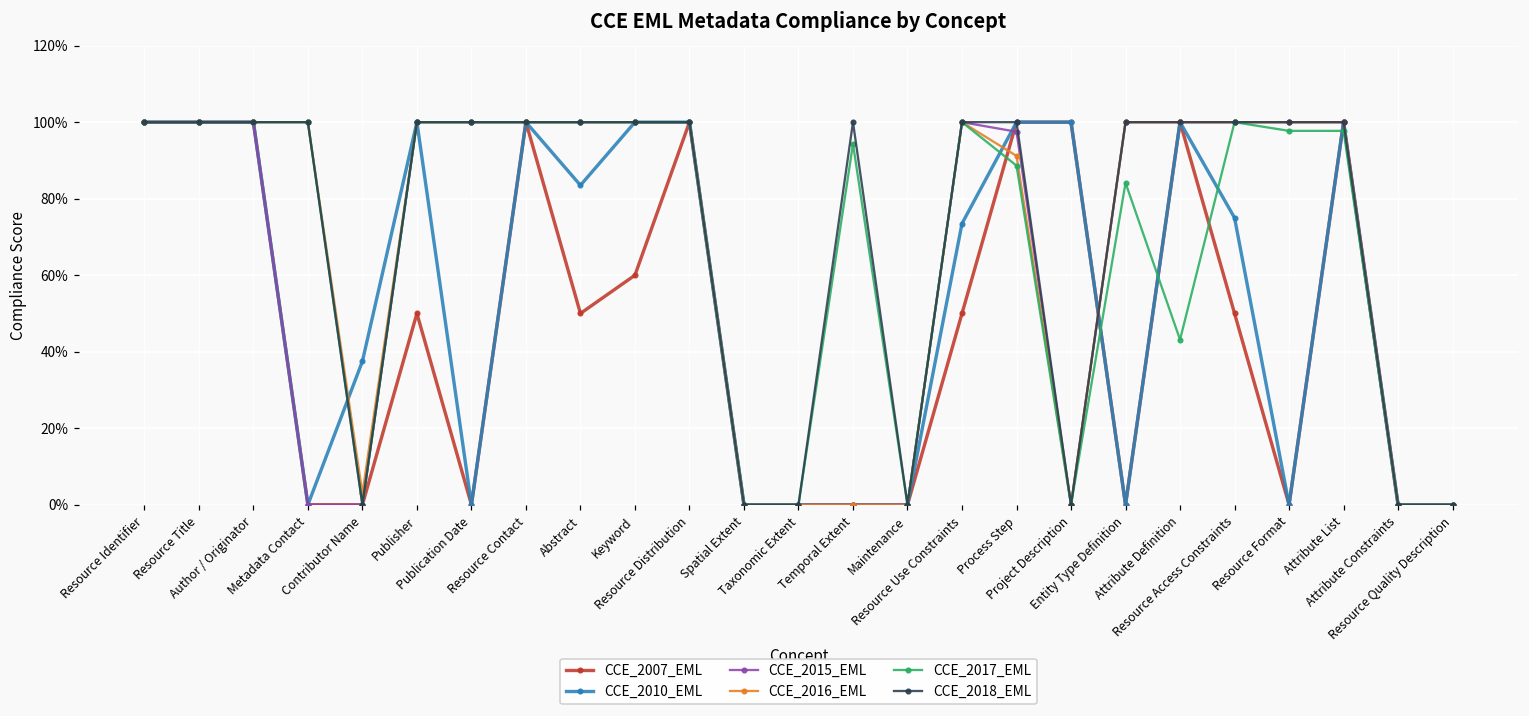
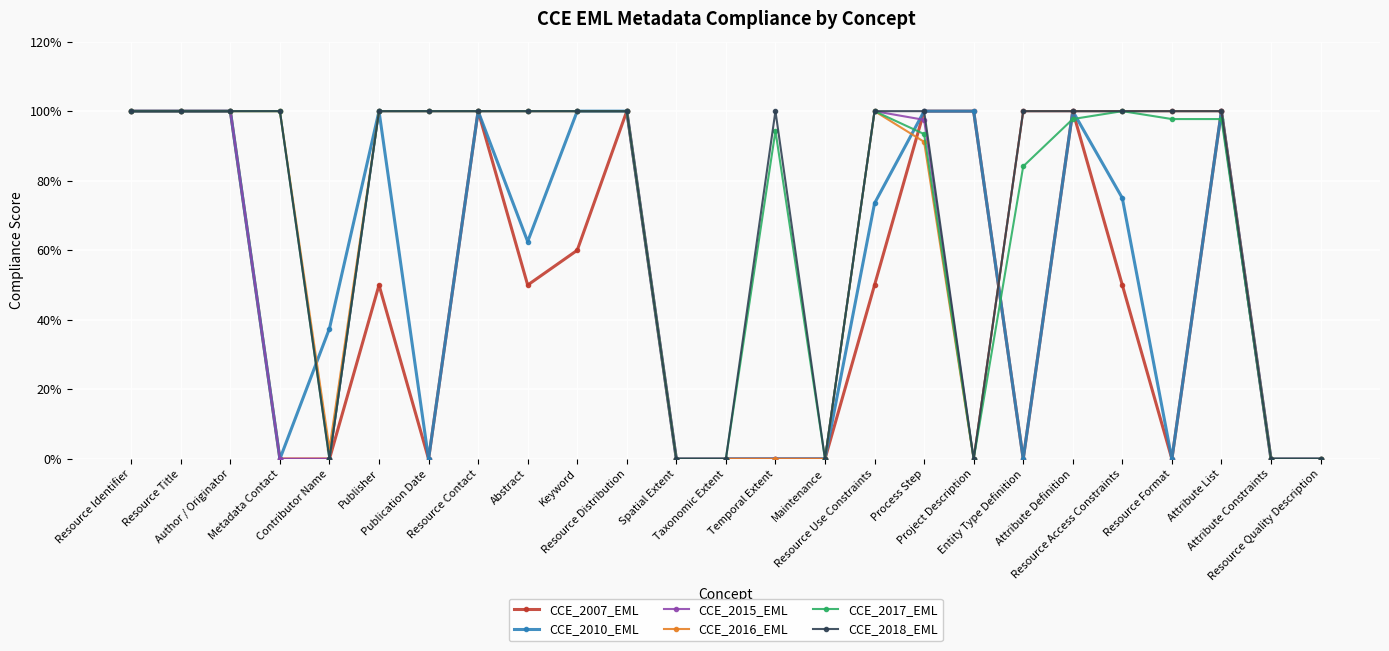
CCE_2010_EML, Abstract: 84% -> 63%
CCE_2017_EML, Process Step: 89% -> 93%
CCE_2017_EML, Attribute Definition: 43% -> 98%
